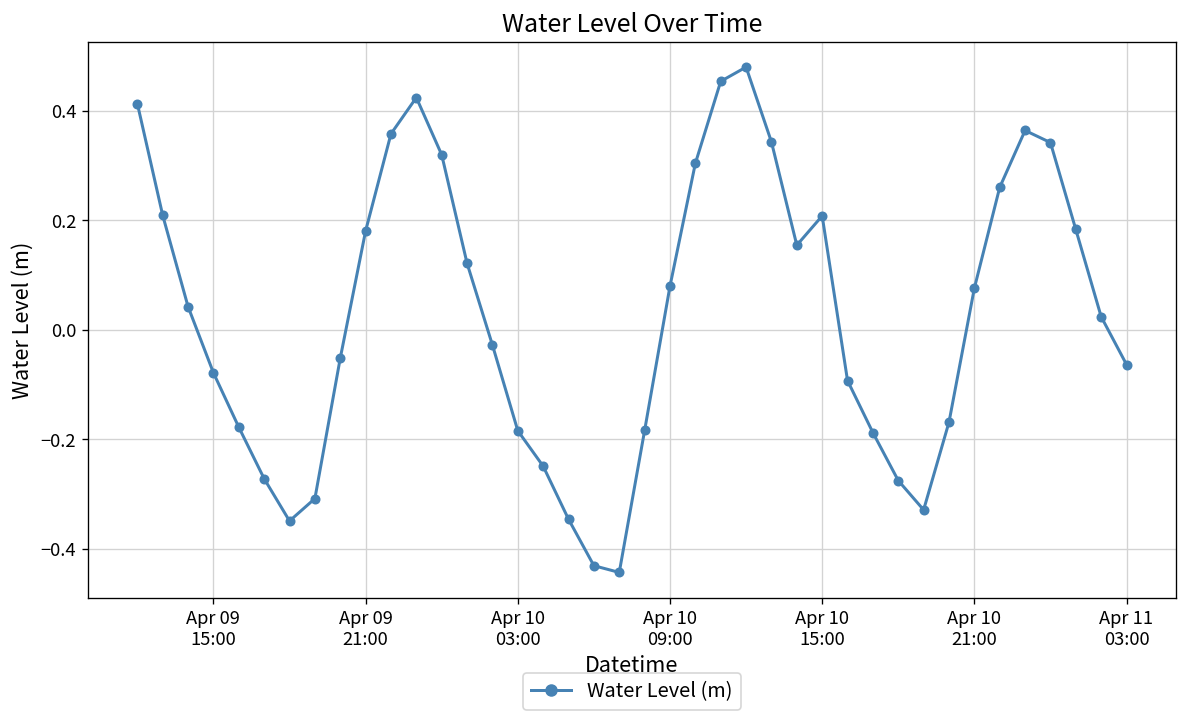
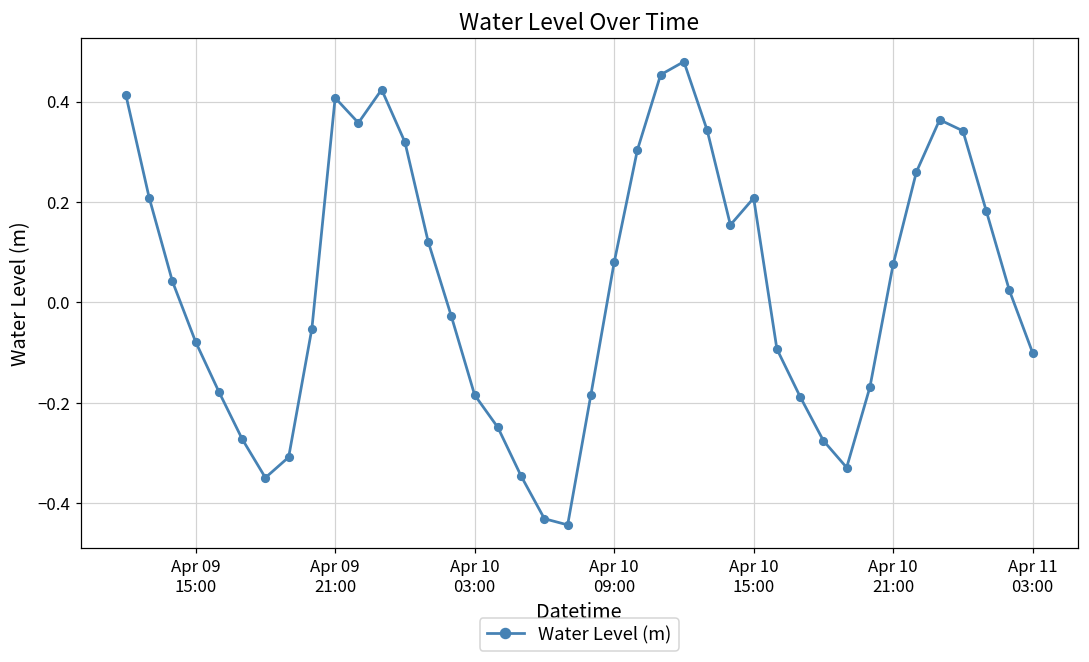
Apr 09 21:00: 0.18 -> 0.41
Apr 11 03:00: -0.06 -> -0.10
